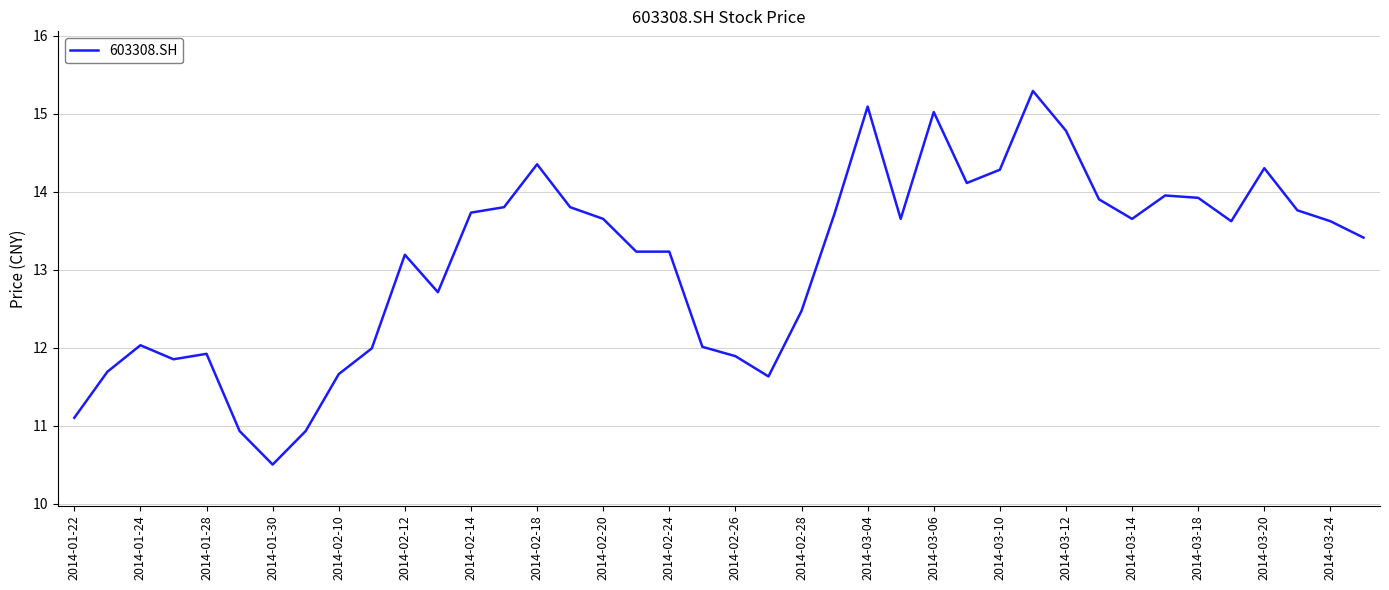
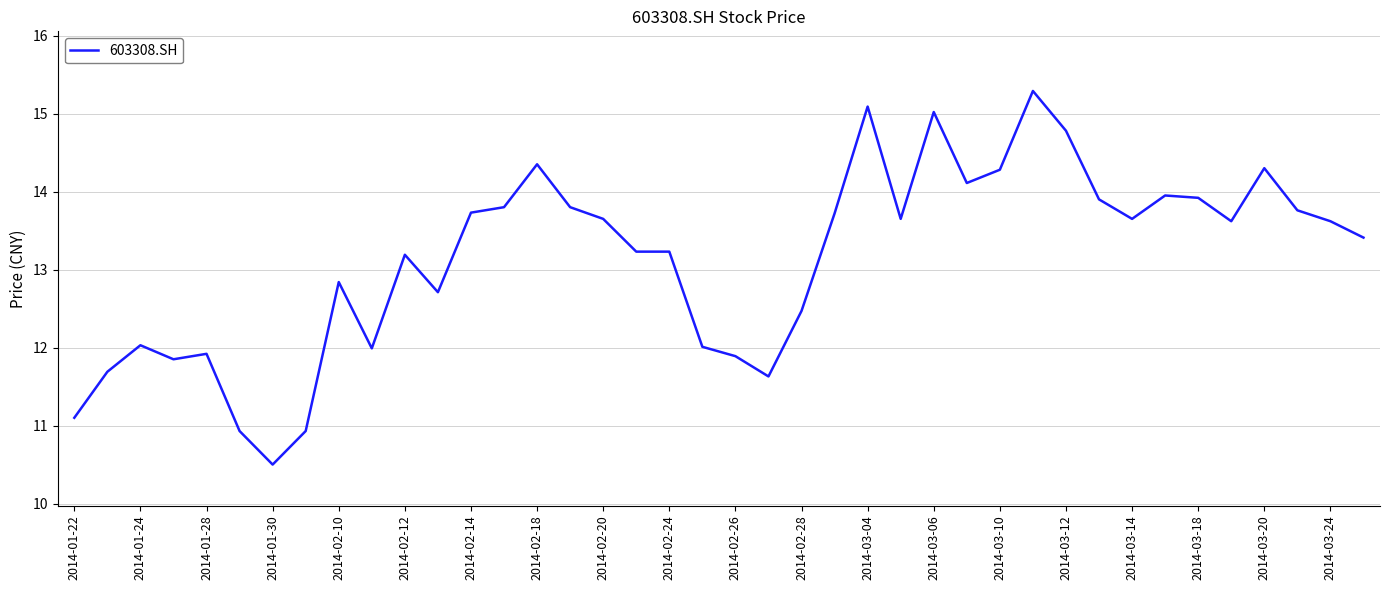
2014-02-10: 11.7 -> 12.8
